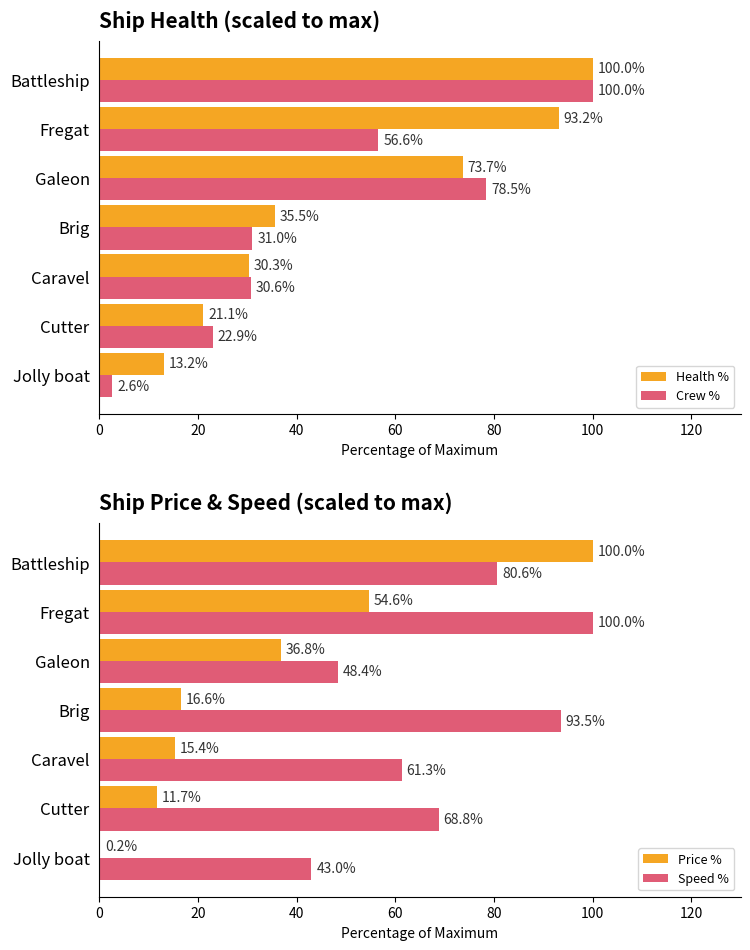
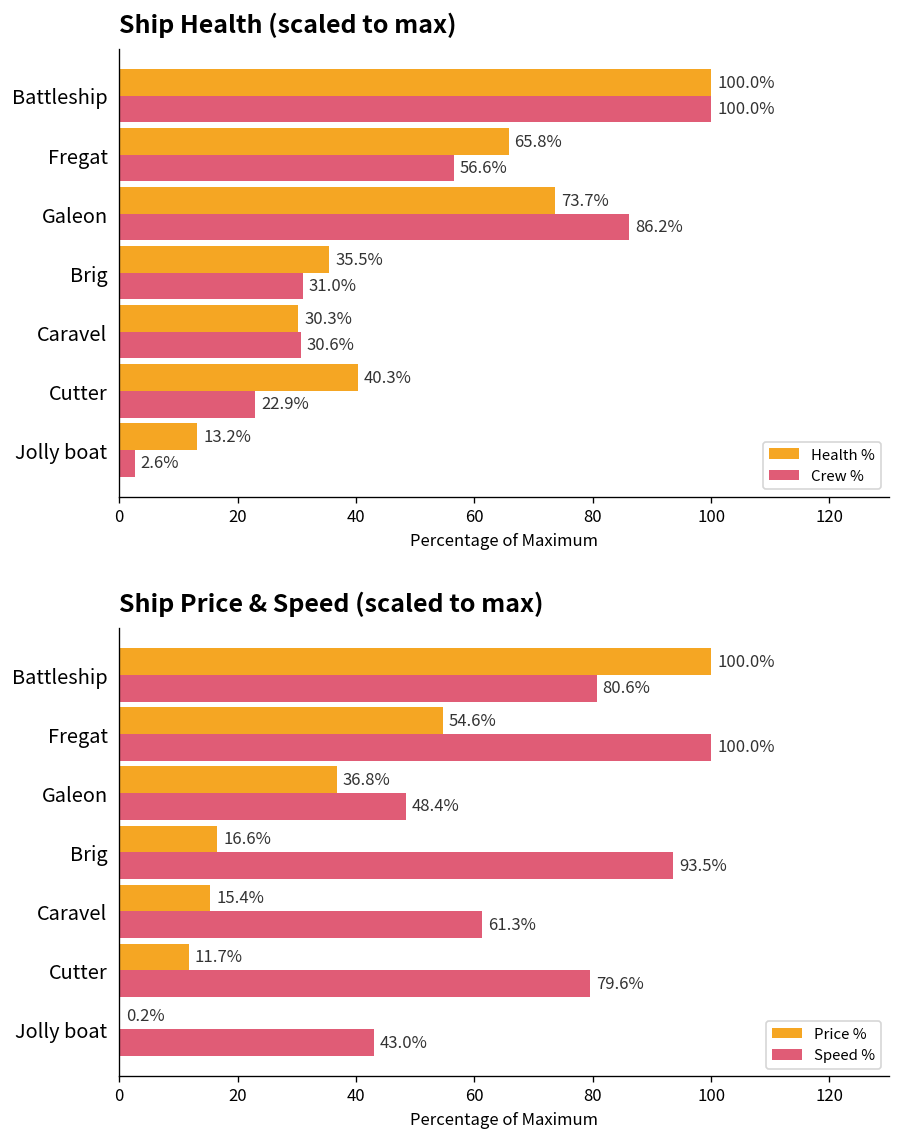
Ship Health (scaled to max), Health %, Fregat: 93.2% -> 65.8%
Ship Health (scaled to max), Crew %, Galeon: 78.5% -> 86.2%
Ship Health (scaled to max), Health %, Cutter: 21.1% -> 40.3%
Ship Price & Speed (scaled to max), Speed %, Cutter: 68.8% -> 79.6%
